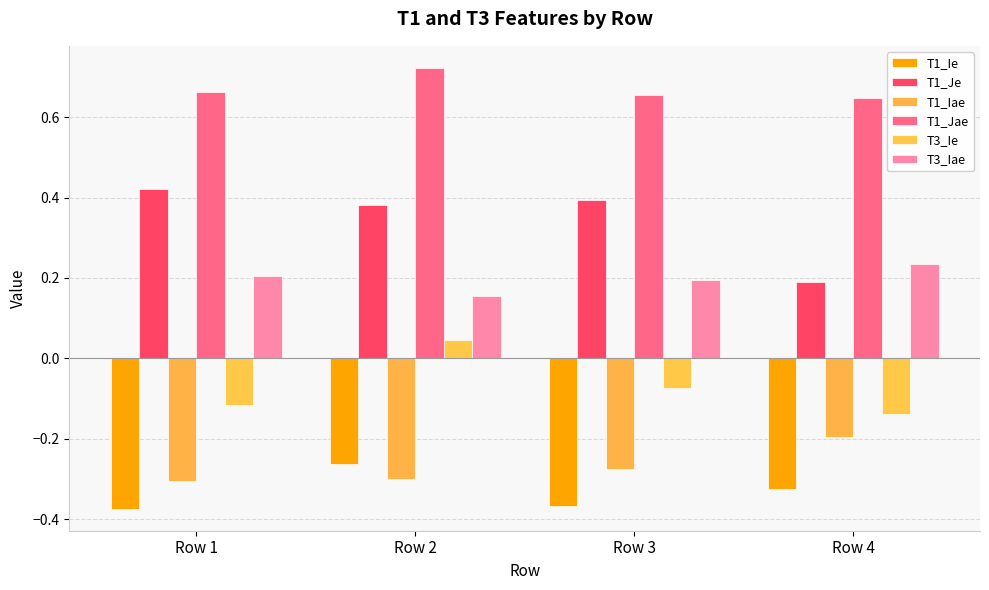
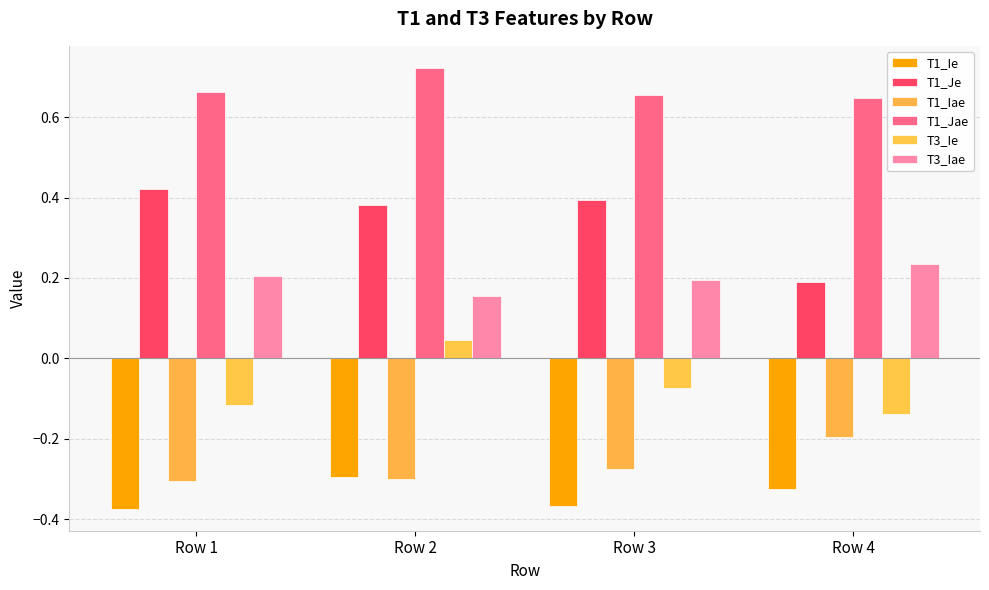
T1_Ie, Row 2: -0.26 -> -0.30
